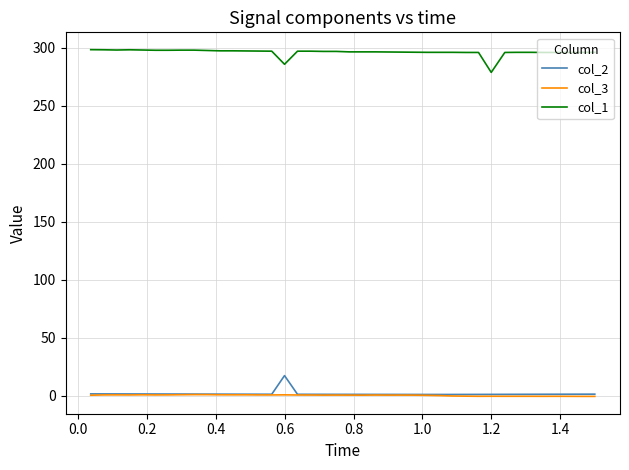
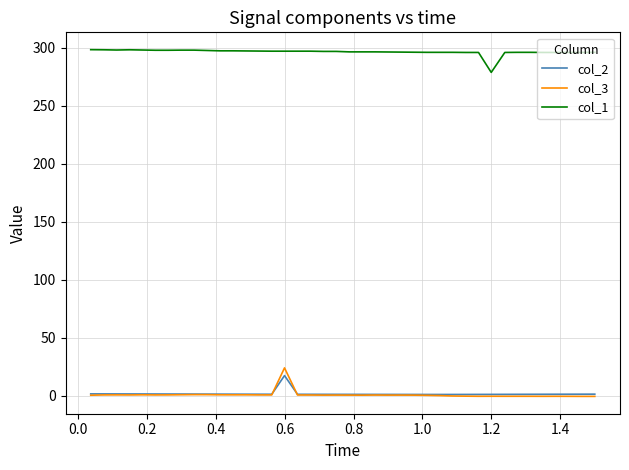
col_3, 0.6: 1 -> 24
col_1, 0.6: 286 -> 297
